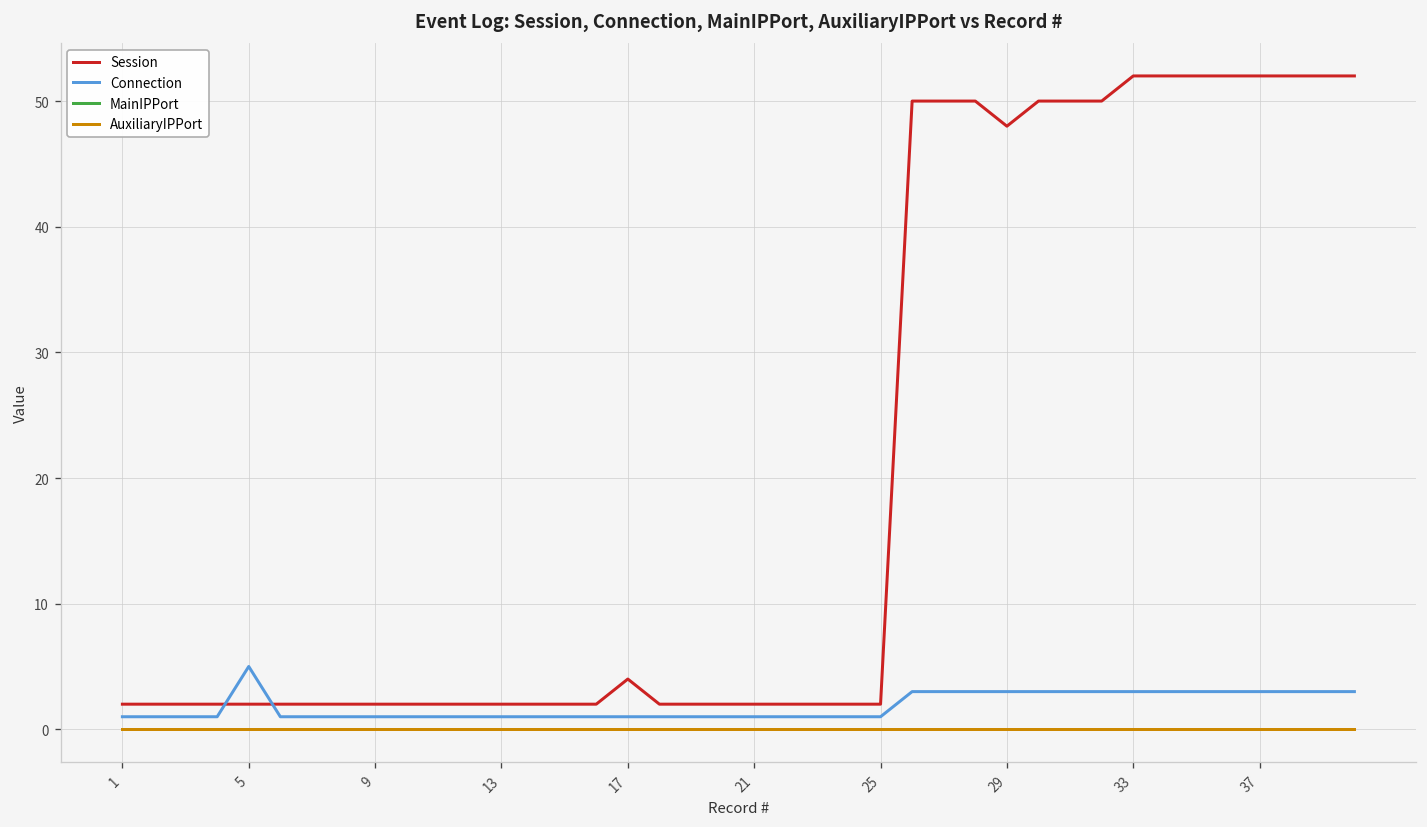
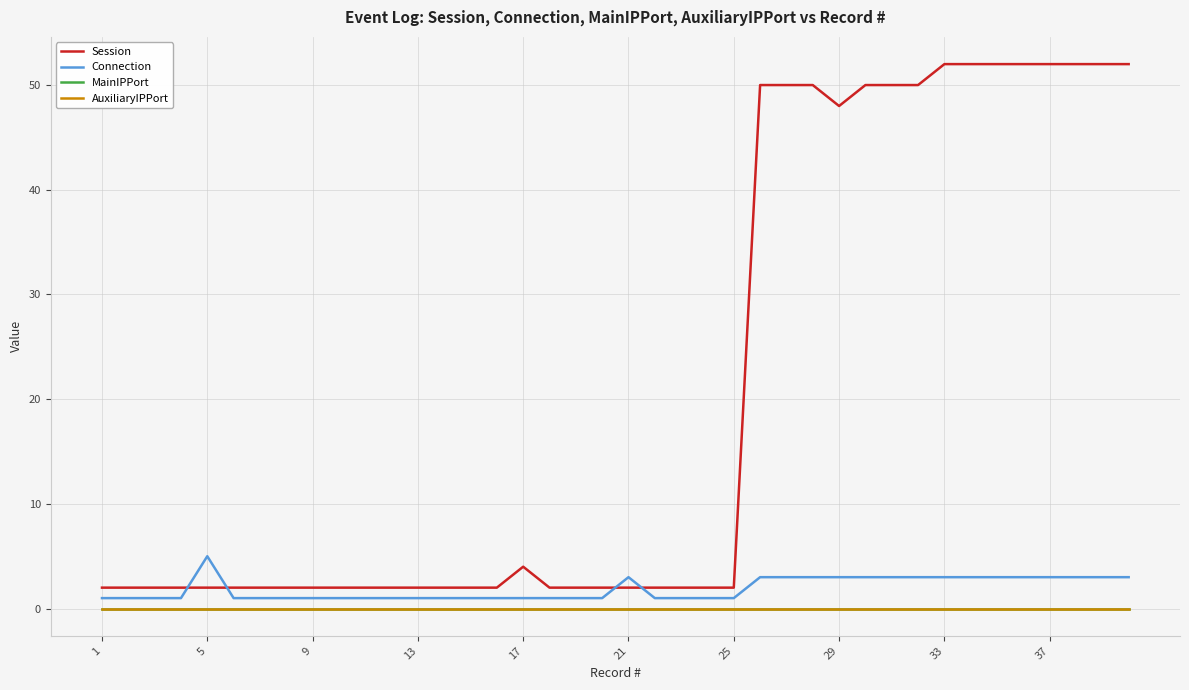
Connection, 21: 1 -> 3
